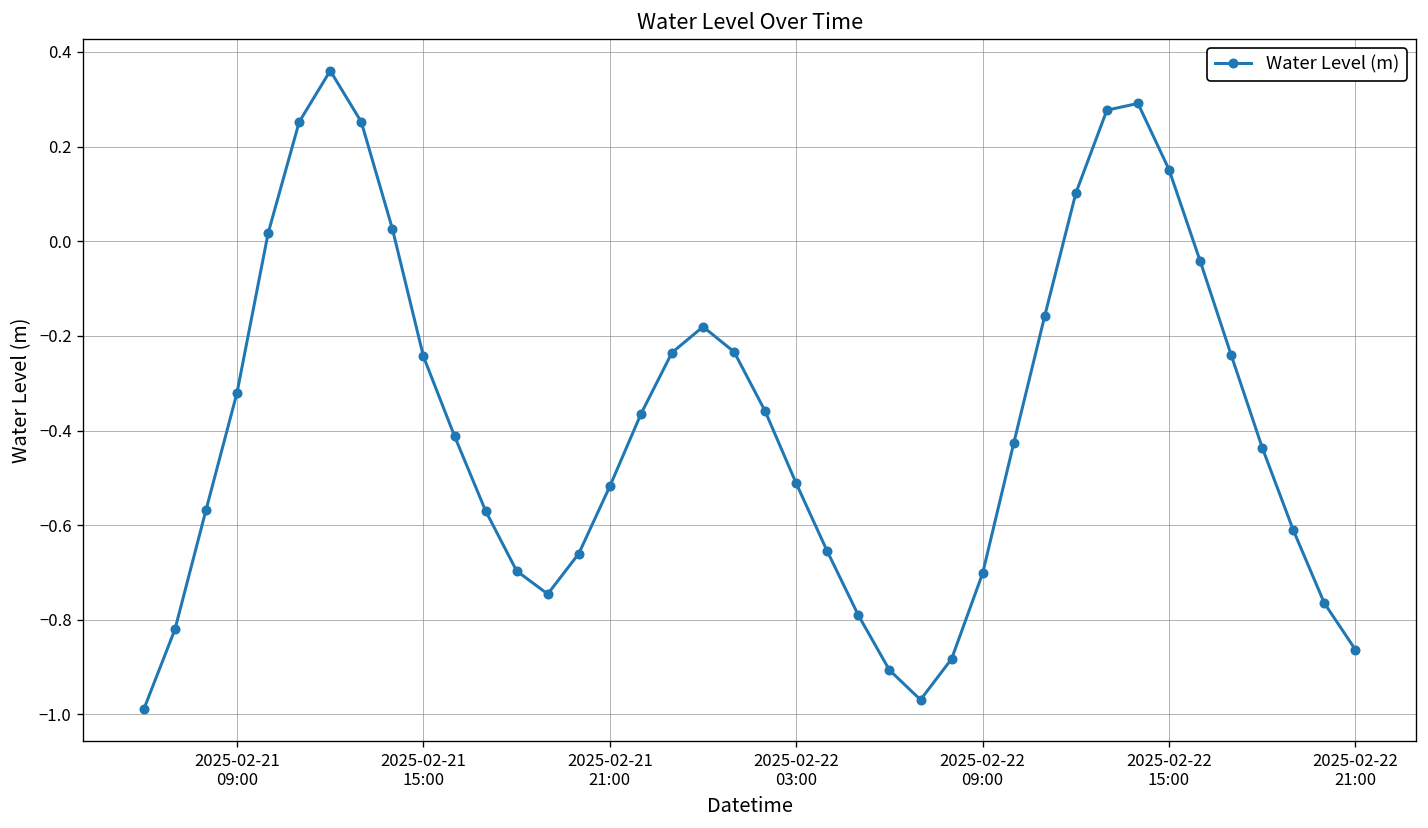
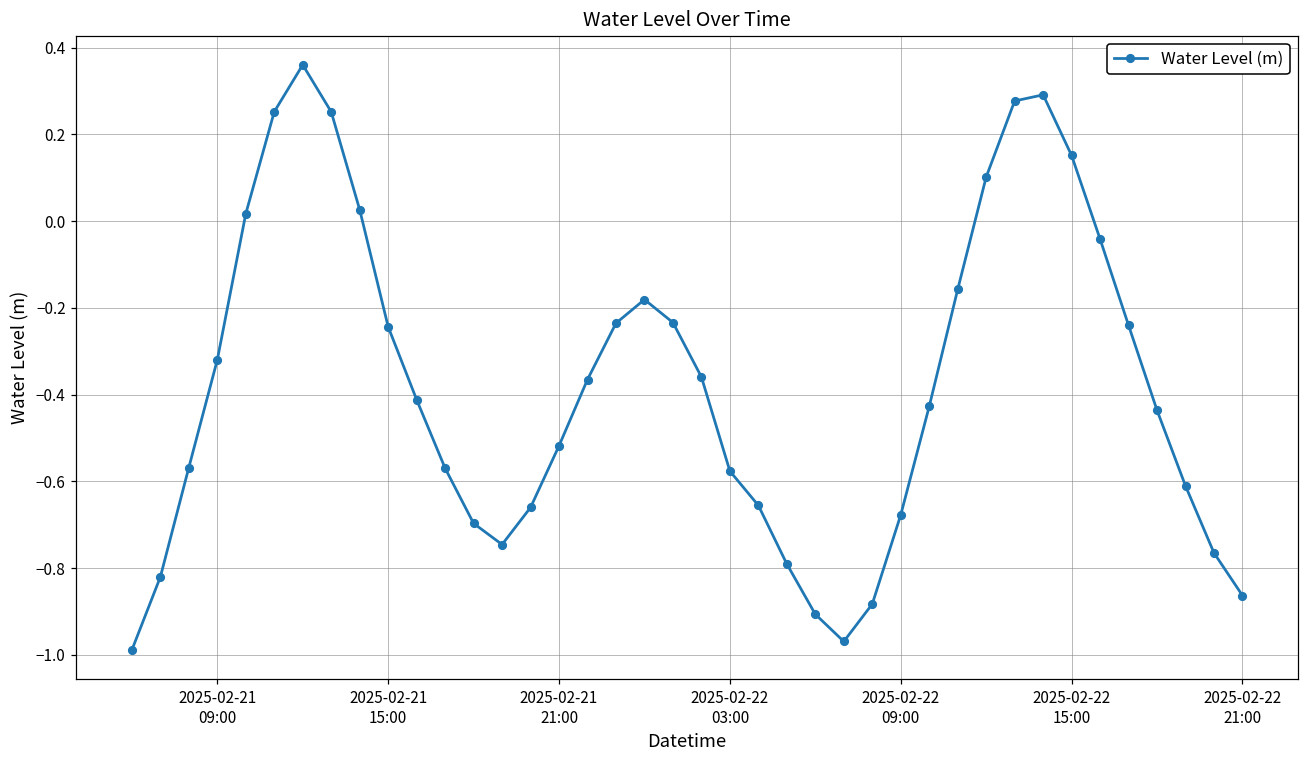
2025-02-22 03:00: -0.51 -> -0.58
2025-02-22 09:00: -0.70 -> -0.68
